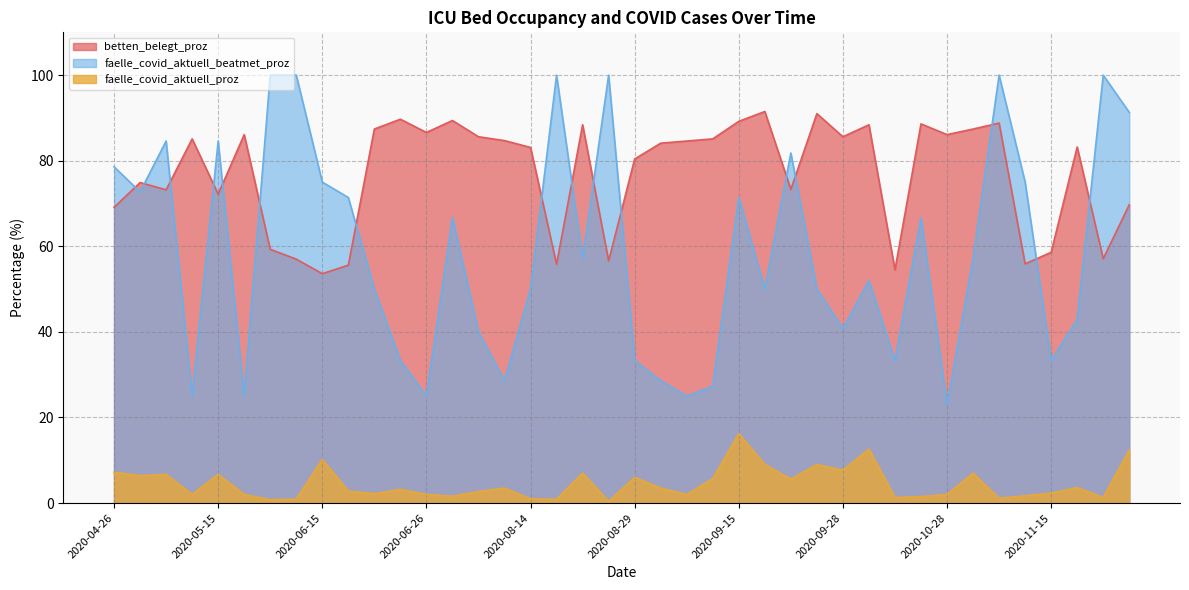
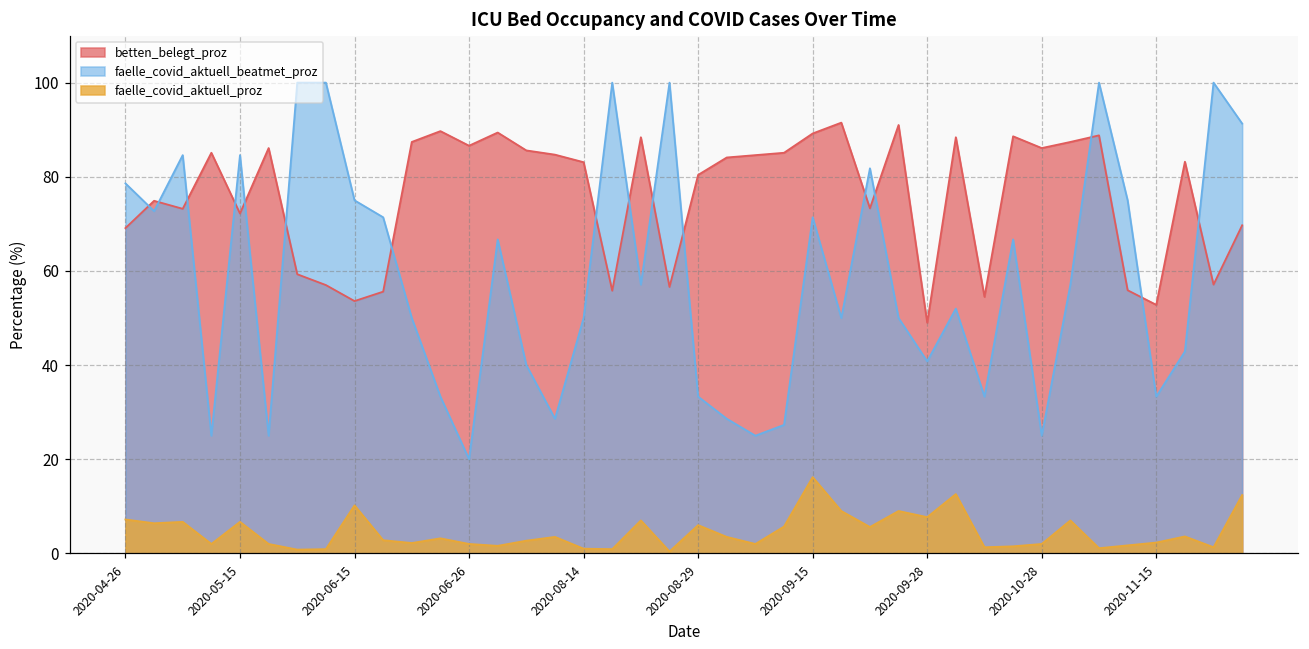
faelle_covid_aktuell_beatmet_proz, 2020-06-26: 25 -> 20
betten_belegt_proz, 2020-09-28: 86 -> 49
faelle_covid_aktuell_beatmet_proz, 2020-10-28: 23 -> 25
betten_belegt_proz, 2020-11-15: 59 -> 53
